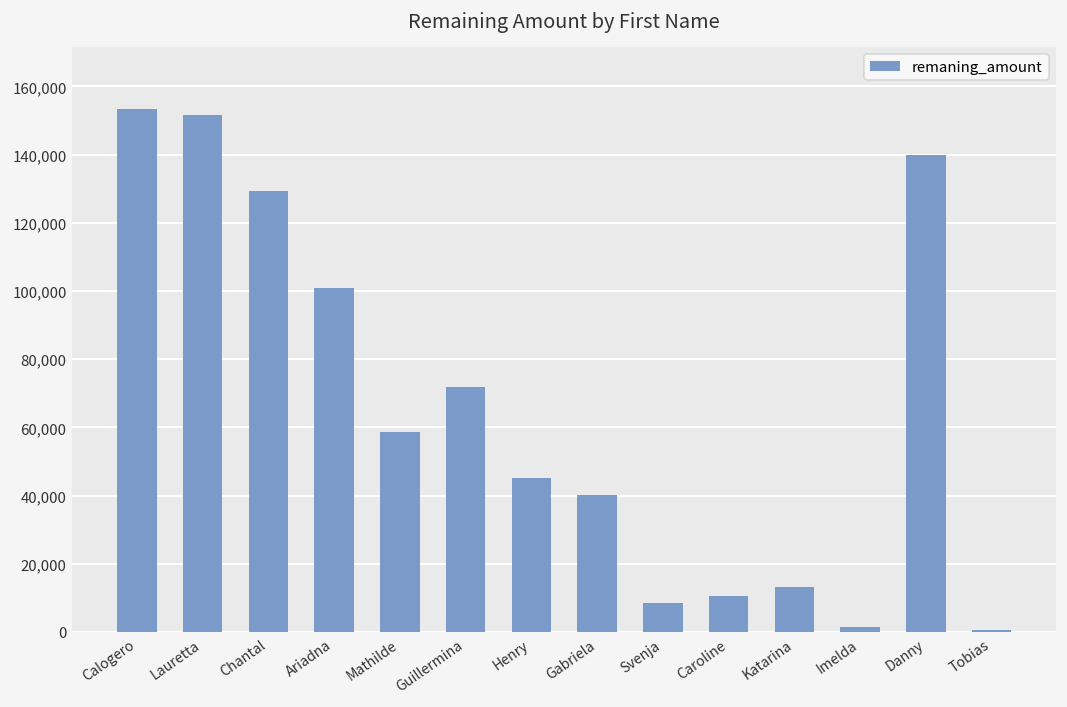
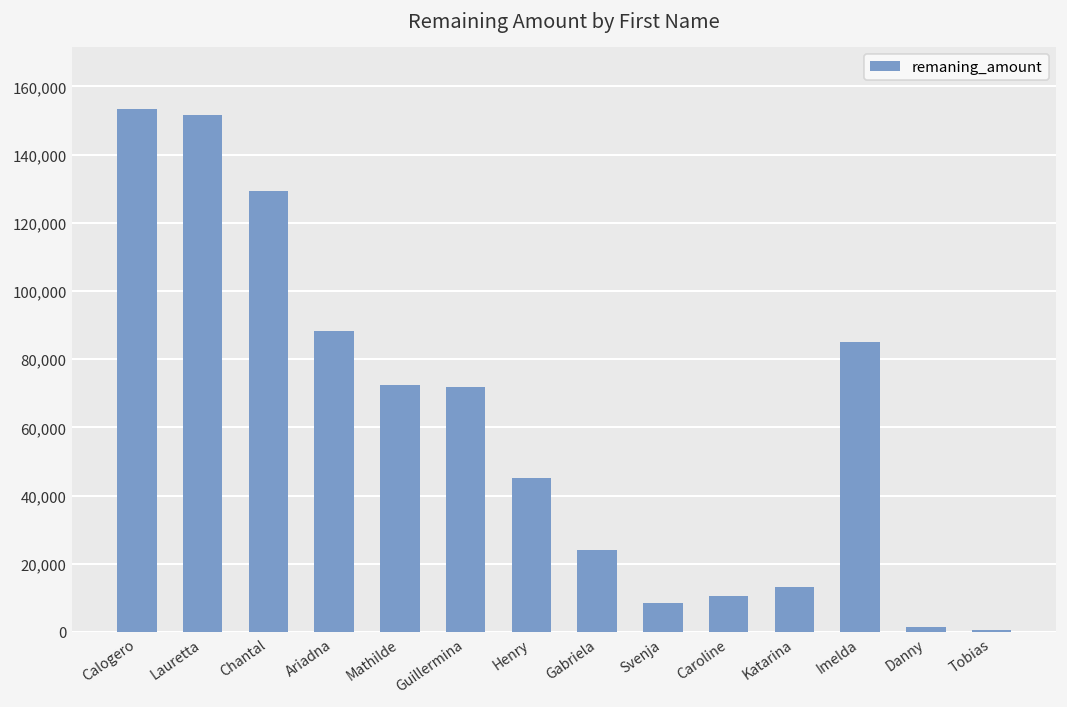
Ariadna: 101,000 -> 88,000
Mathilde: 59,000 -> 72,000
Gabriela: 40,000 -> 24,000
Imelda: 2,000 -> 85,000
Danny: 140,000 -> 2,000
